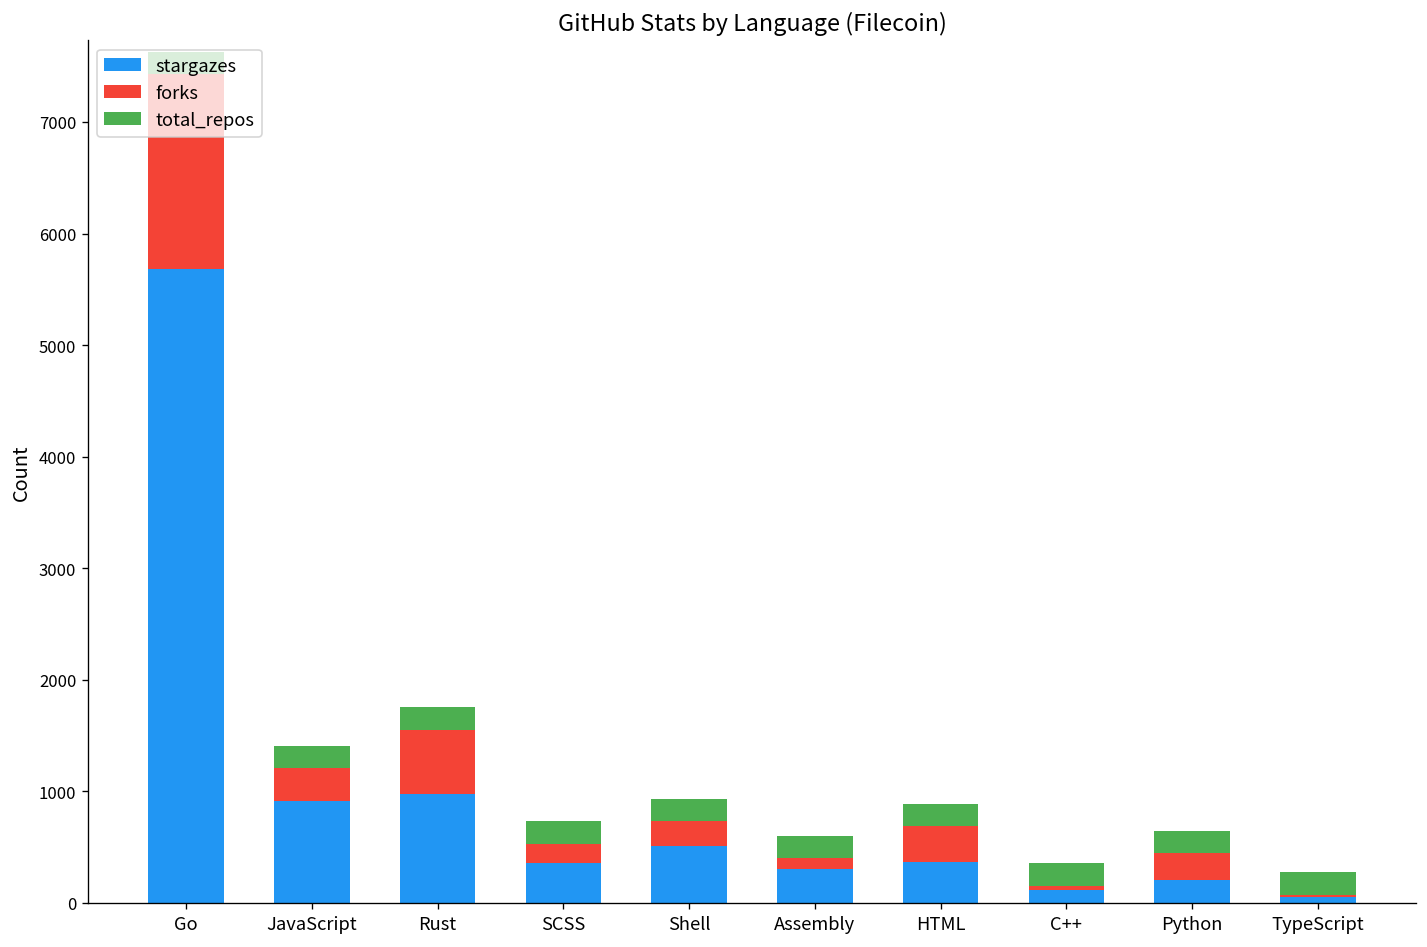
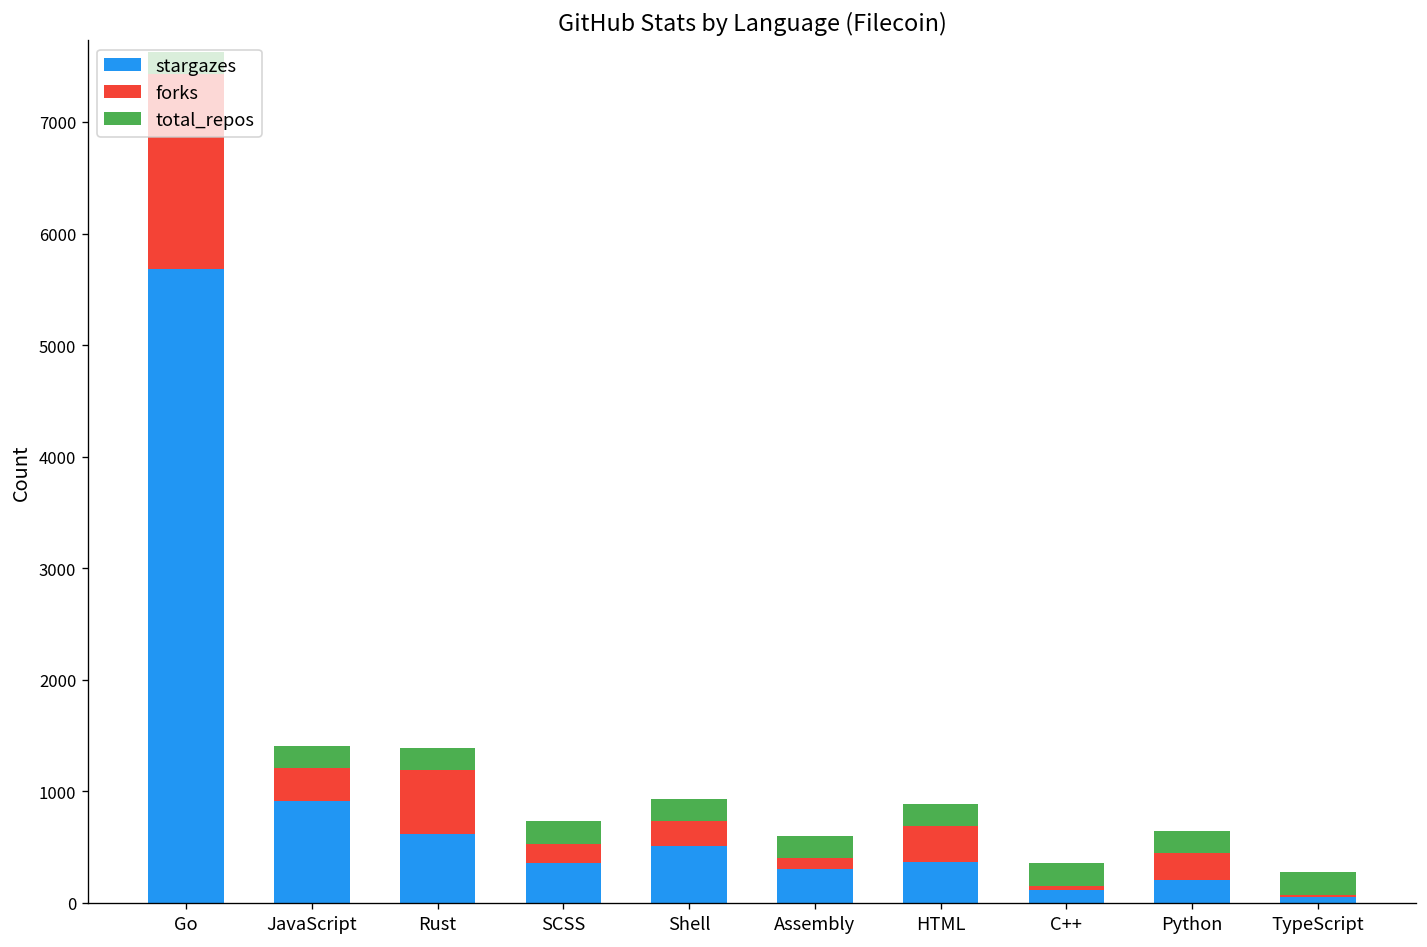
stargazes, Rust: 1000 -> 600
